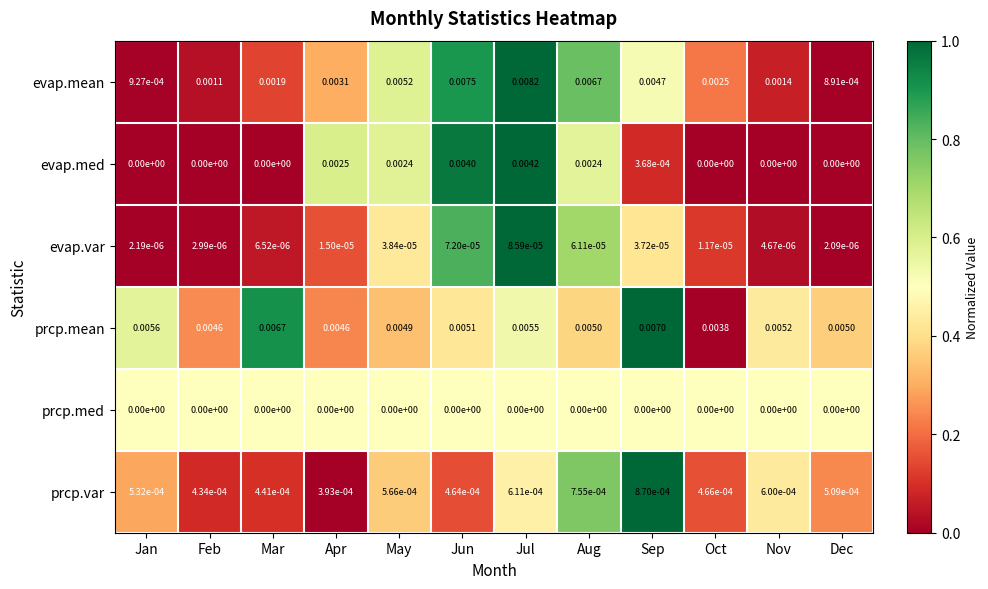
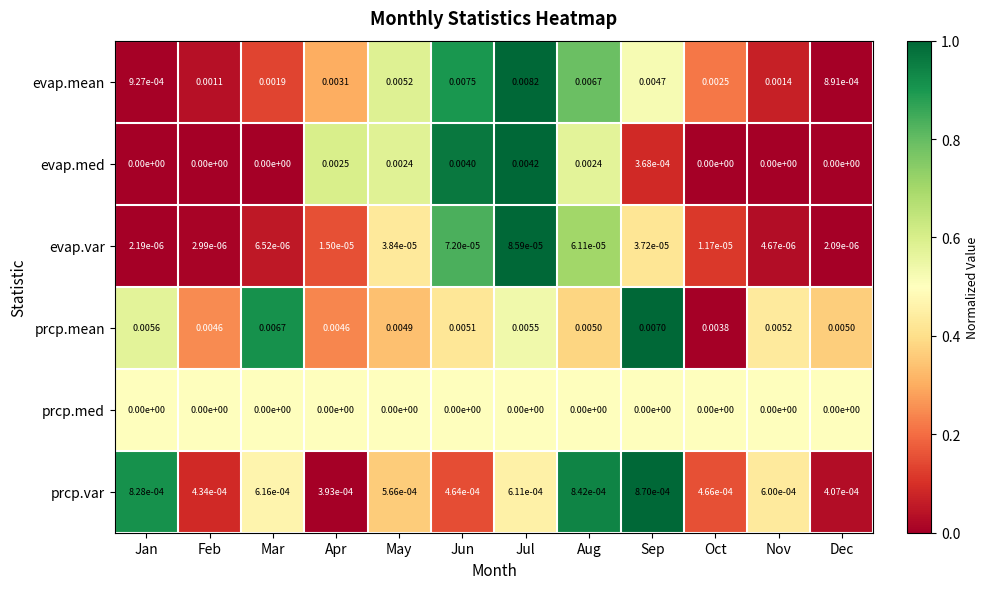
prcp.var, Jan: 5.32e-04 -> 8.28e-04
prcp.var, Mar: 4.41e-04 -> 6.16e-04
prcp.var, Aug: 7.55e-04 -> 8.42e-04
prcp.var, Dec: 5.09e-04 -> 4.07e-04
